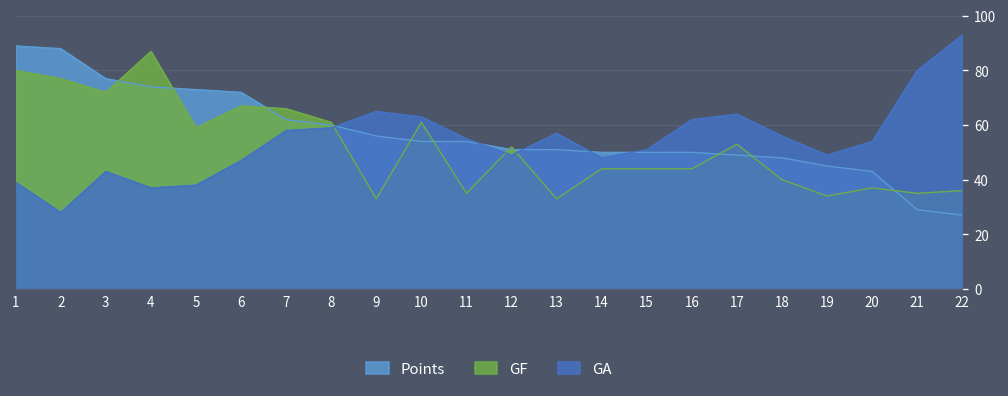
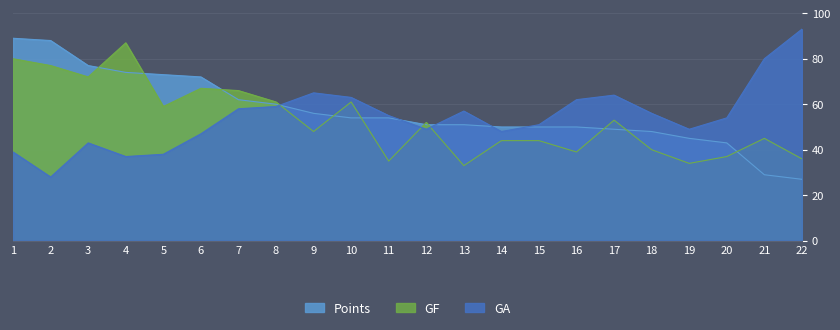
GF, 9: 33 -> 48
GF, 16: 44 -> 39
GF, 21: 35 -> 45
